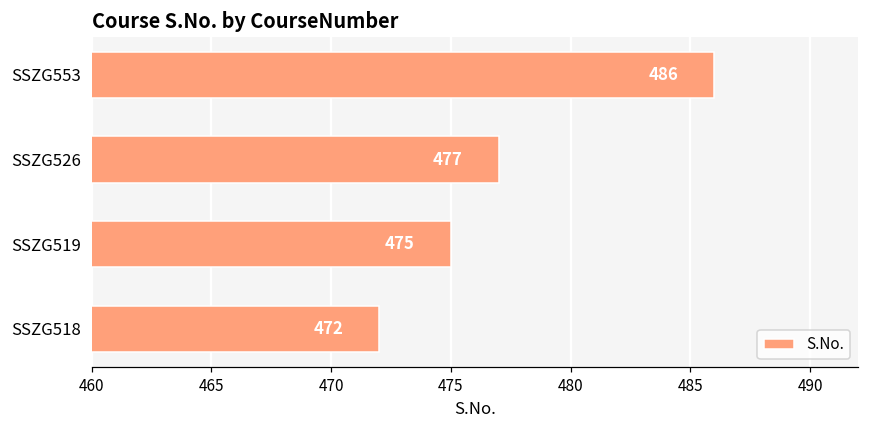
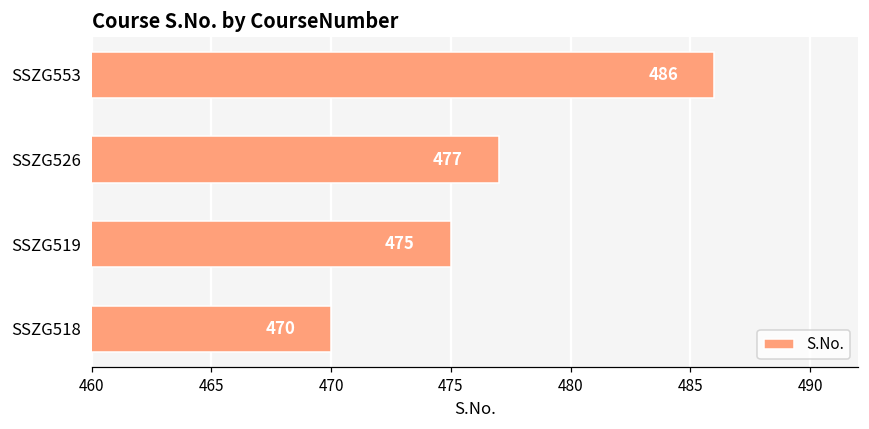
SSZG518: 472 -> 470
